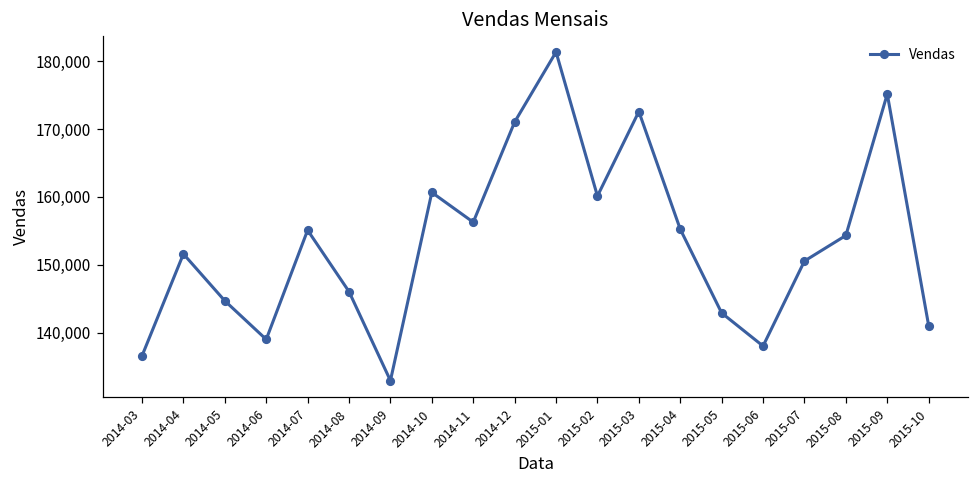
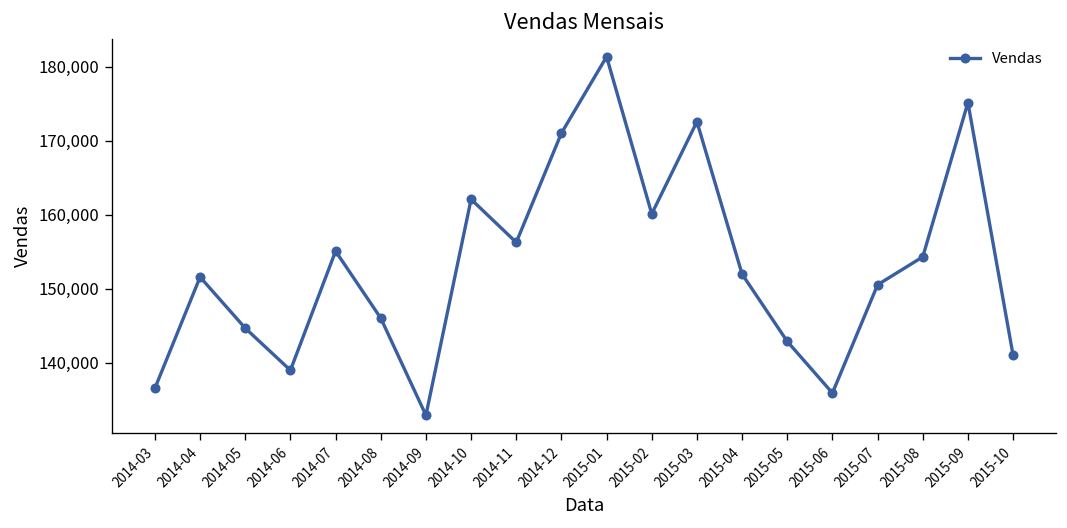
2014-10: 161,000 -> 162,000
2015-04: 155,000 -> 152,000
2015-06: 138,000 -> 136,000
